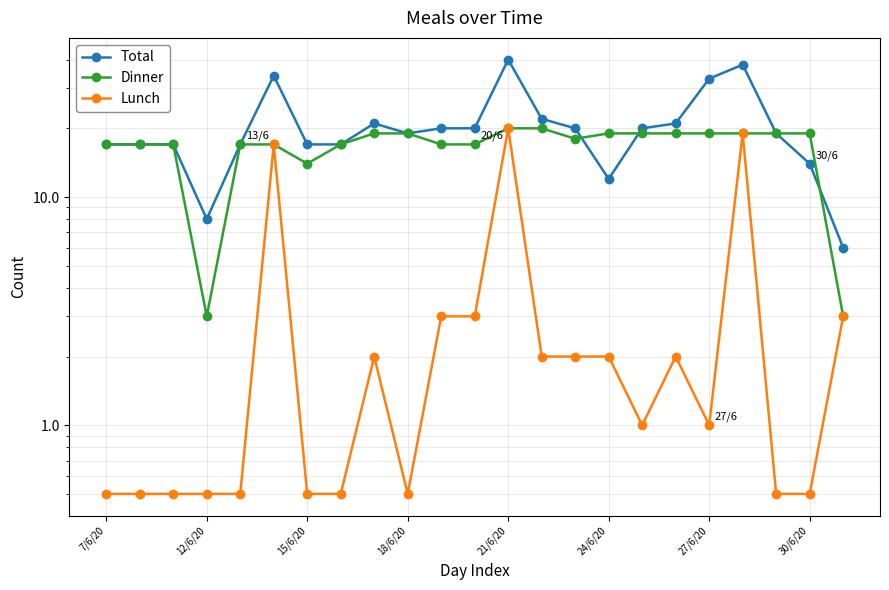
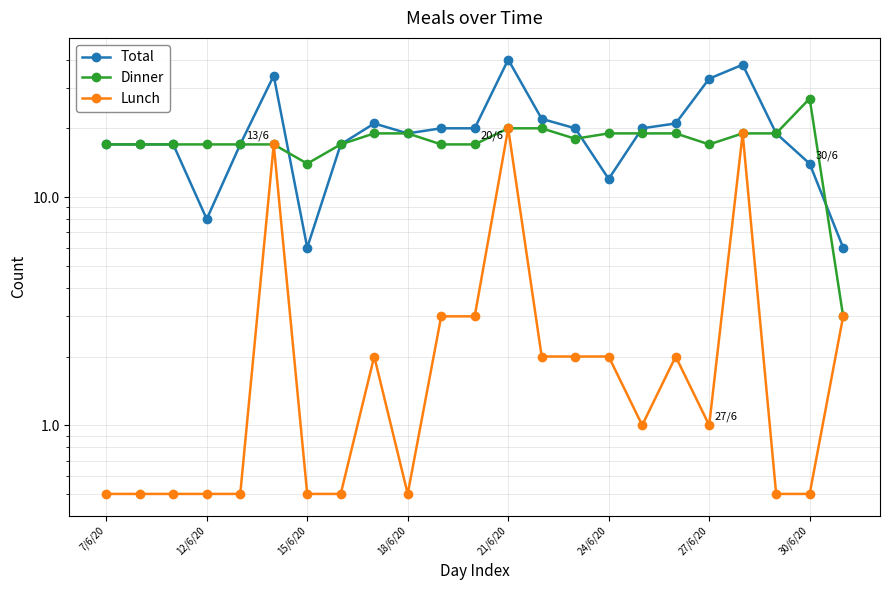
Dinner, 12/6/20: 3 -> 17
Total, 15/6/20: 17 -> 6
Dinner, 27/6/20: 19 -> 17
Dinner, 30/6/20: 19 -> 27
